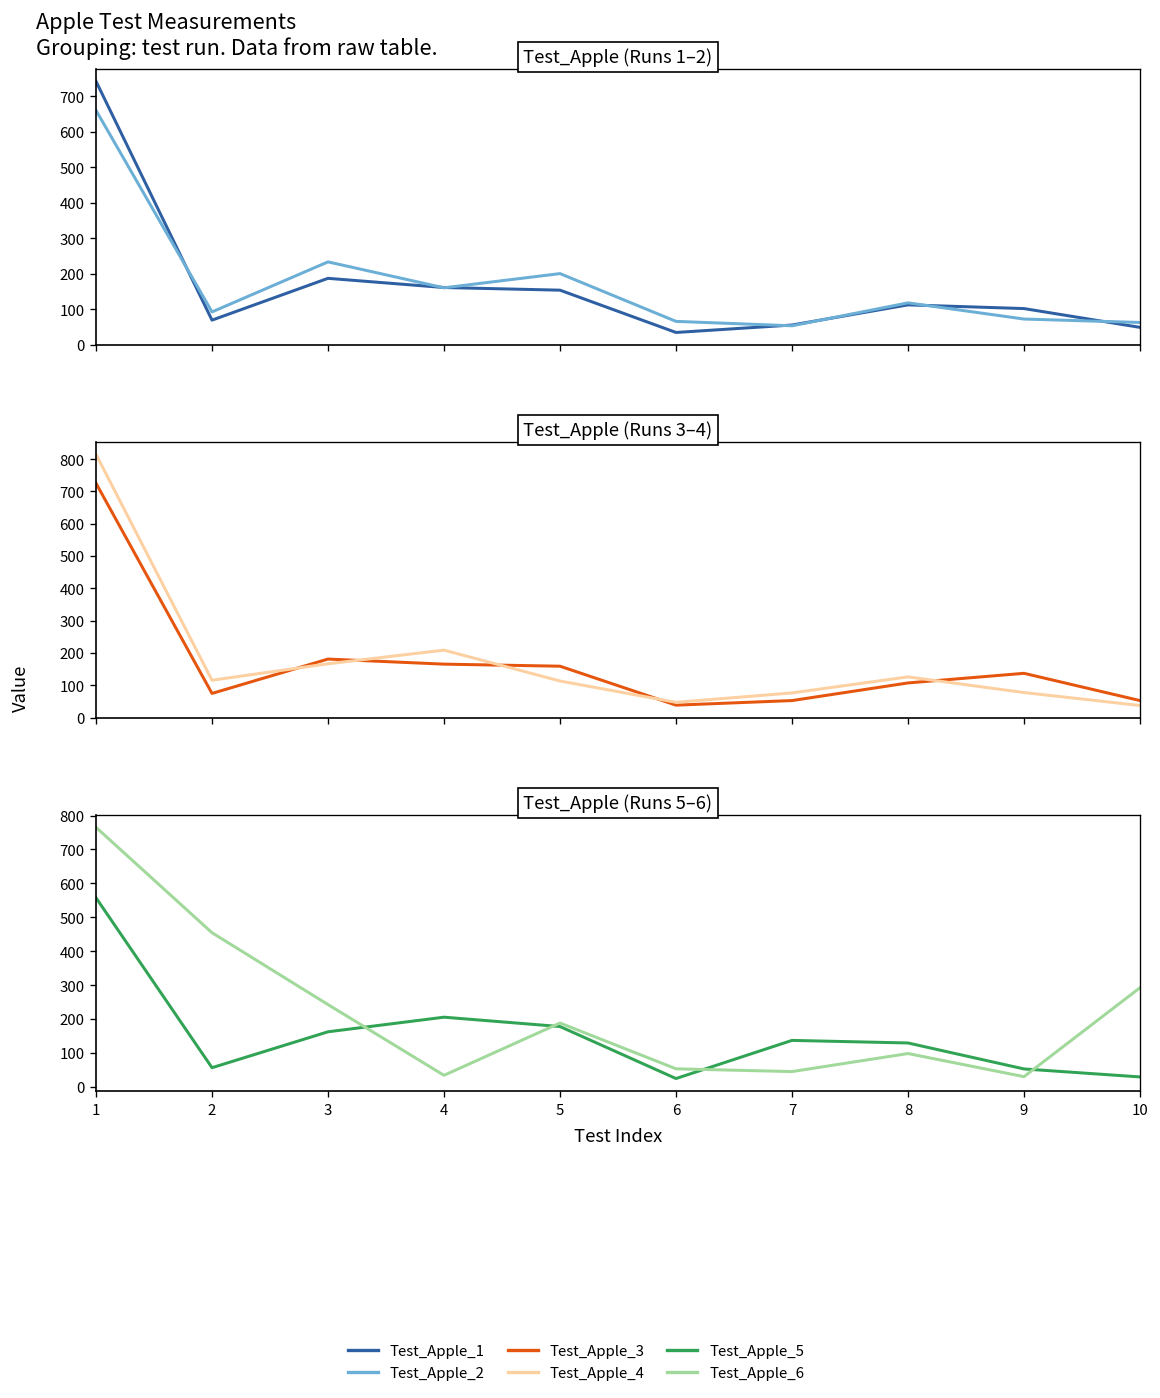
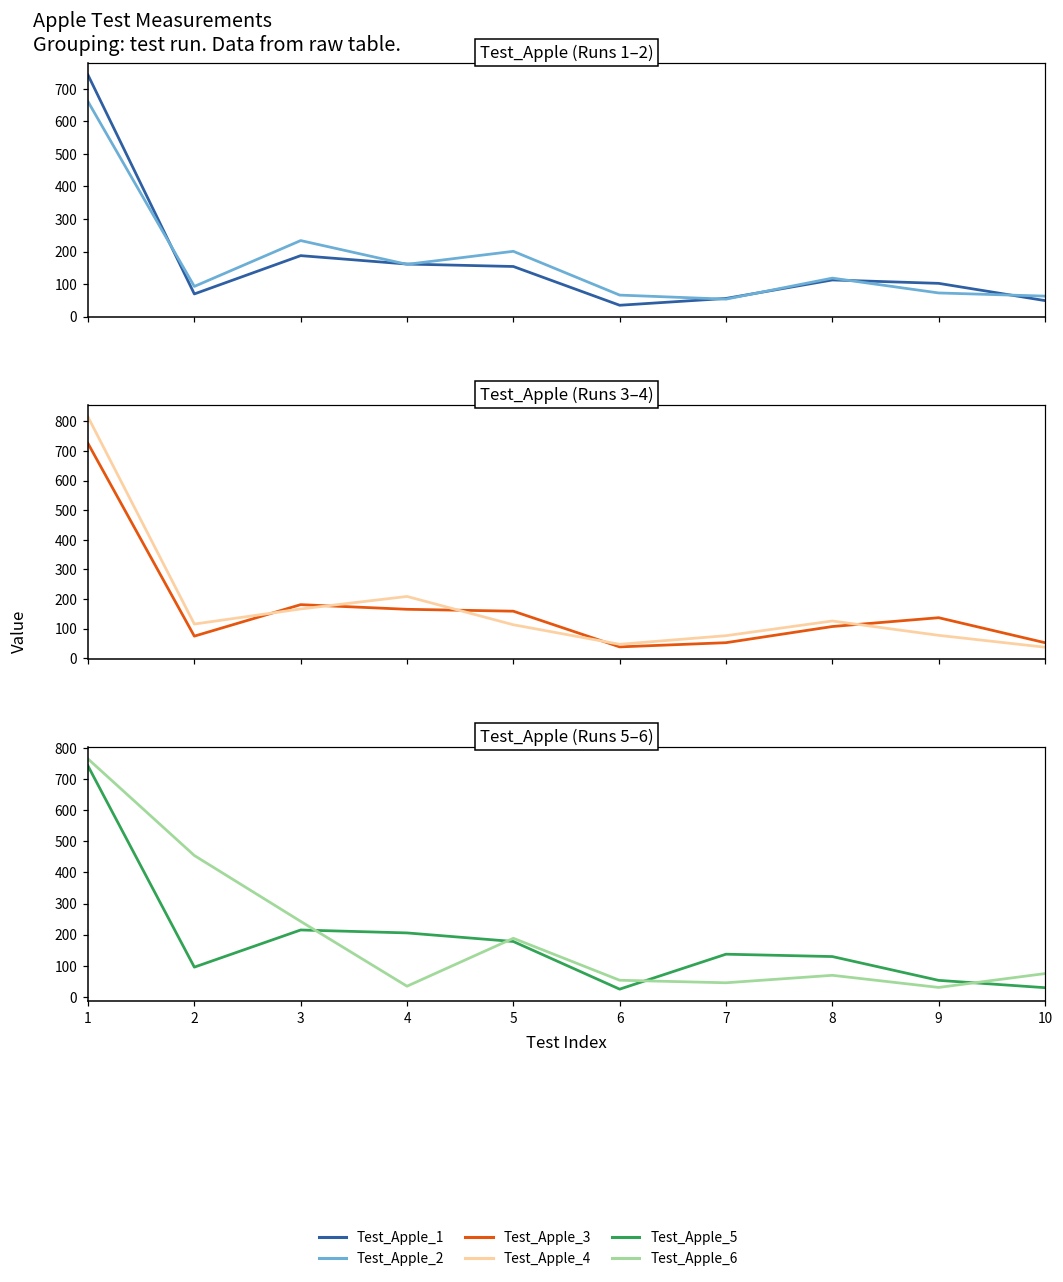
Test_Apple (Runs 5–6), Test_Apple_5, 1: 560 -> 740
Test_Apple (Runs 5–6), Test_Apple_5, 2: 60 -> 100
Test_Apple (Runs 5–6), Test_Apple_5, 3: 160 -> 220
Test_Apple (Runs 5–6), Test_Apple_6, 8: 100 -> 70
Test_Apple (Runs 5–6), Test_Apple_6, 10: 290 -> 70
